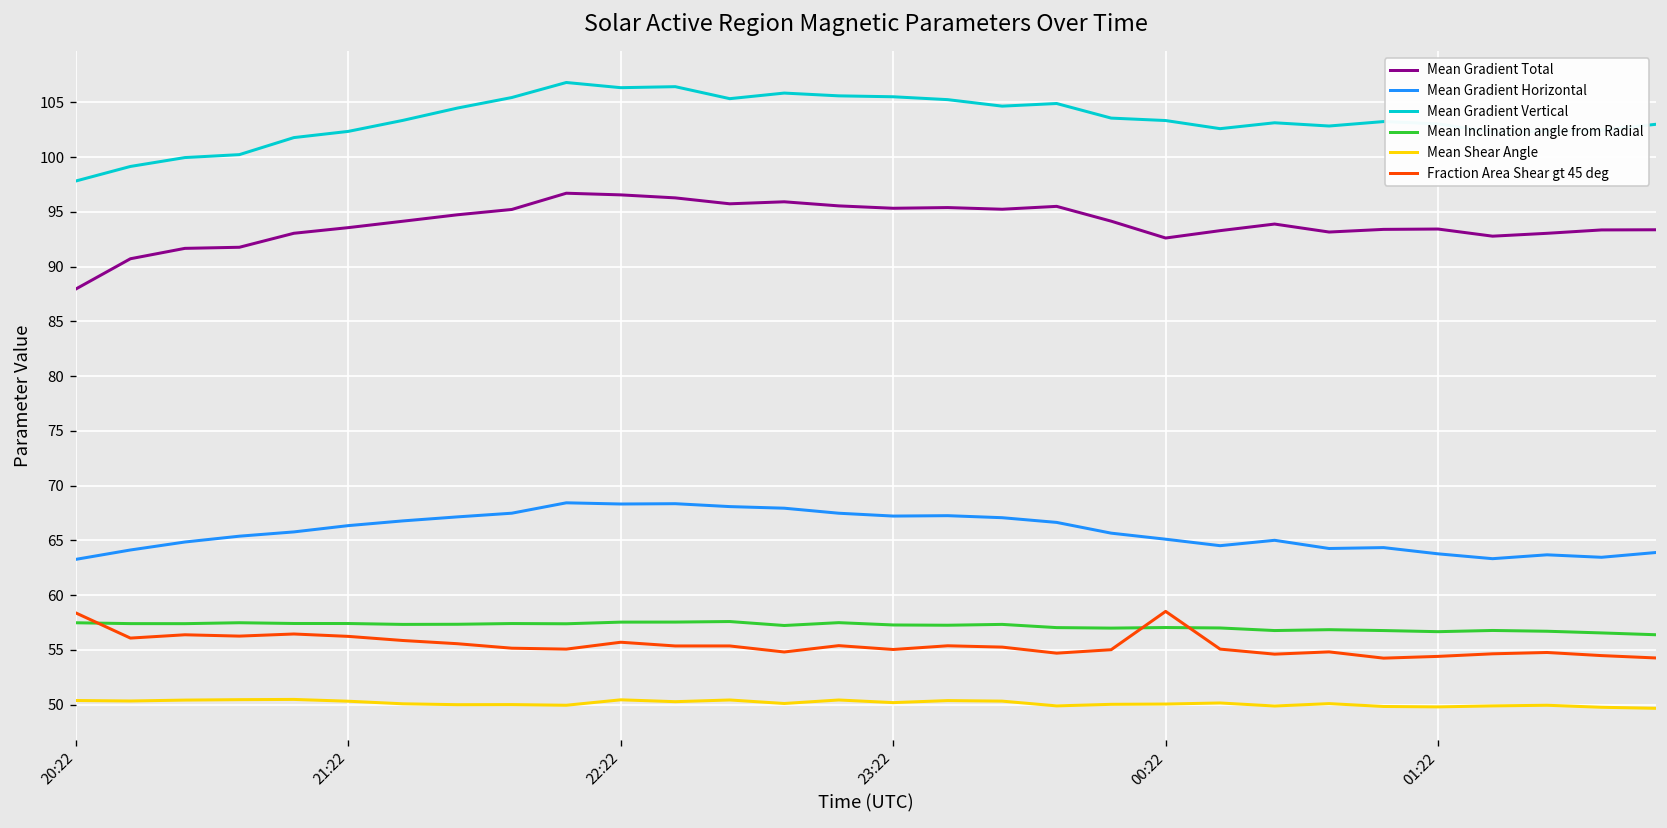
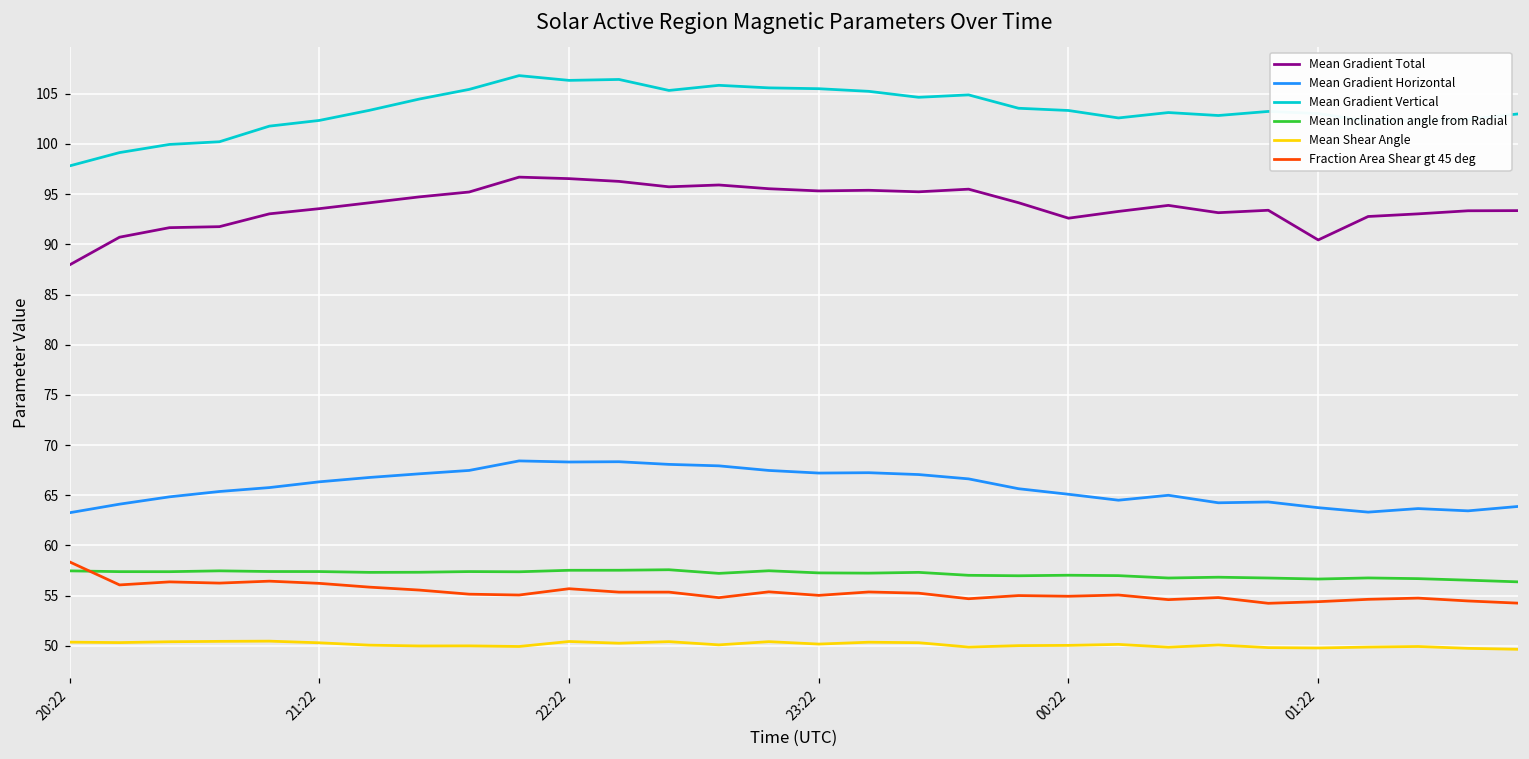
Fraction Area Shear gt 45 deg, 00:22: 59 -> 55
Mean Gradient Total, 01:22: 93 -> 90
